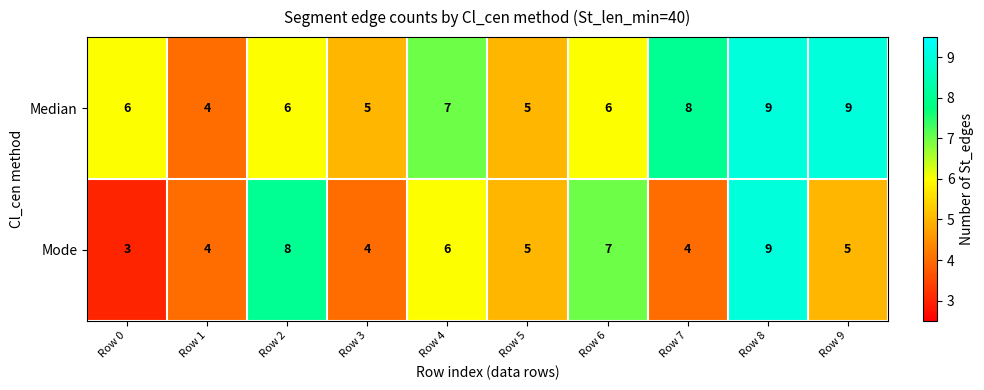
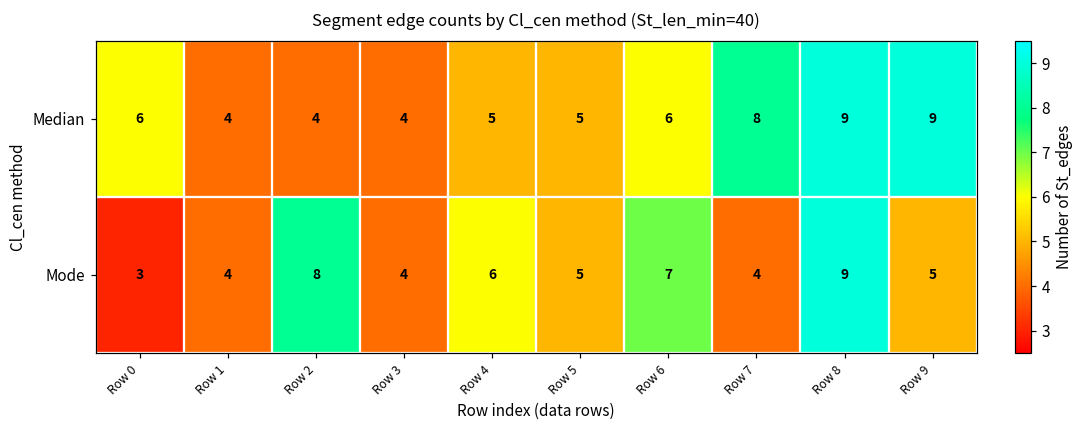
Median, Row 2: 6 -> 4
Median, Row 3: 5 -> 4
Median, Row 4: 7 -> 5
